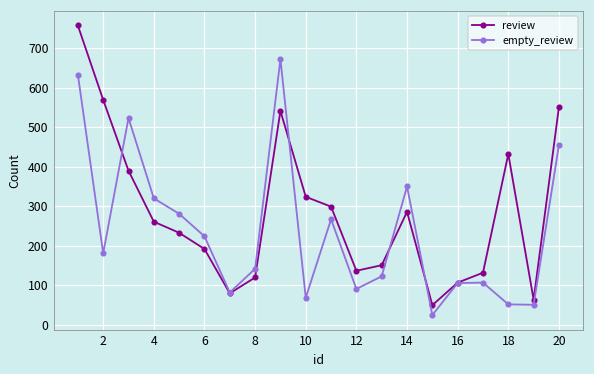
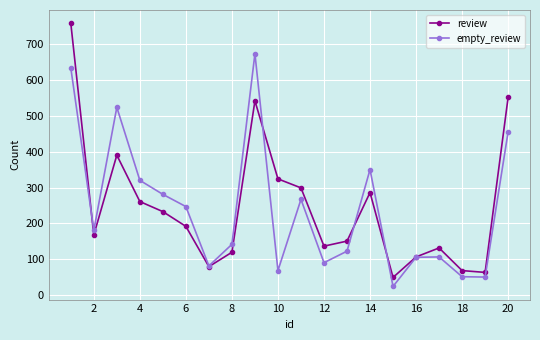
review, 2: 570 -> 170
empty_review, 6: 220 -> 250
review, 18: 430 -> 70
